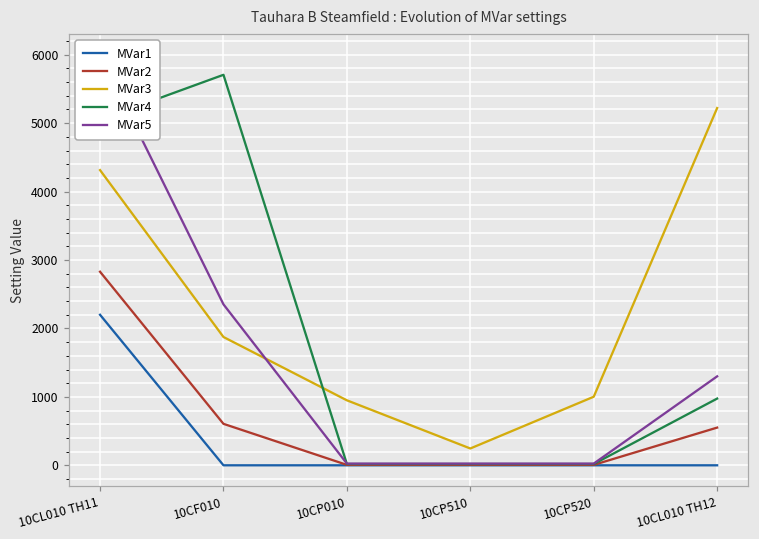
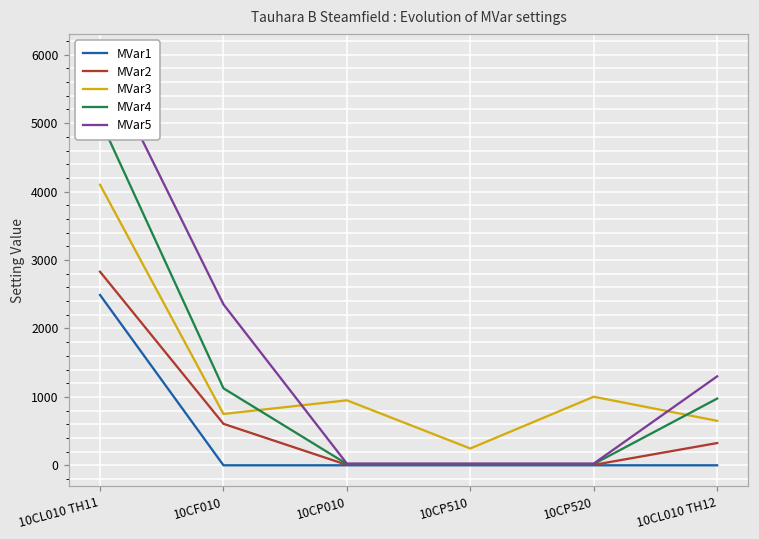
MVar1, 10CL010 TH11: 2200 -> 2500
MVar3, 10CL010 TH11: 4300 -> 4100
MVar3, 10CF010: 1900 -> 800
MVar4, 10CF010: 5700 -> 1100
MVar2, 10CL010 TH12: 600 -> 300
MVar3, 10CL010 TH12: 5200 -> 700
